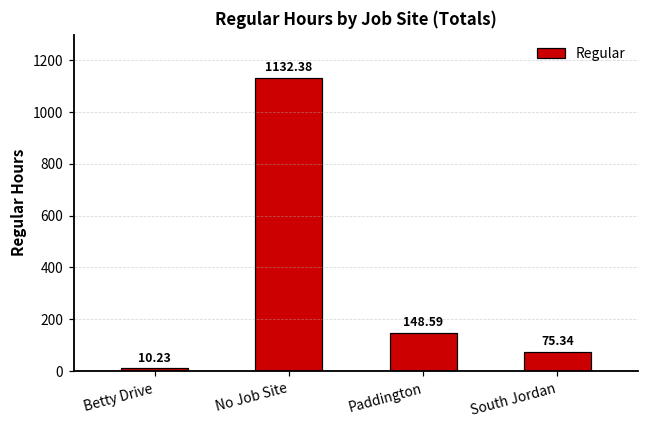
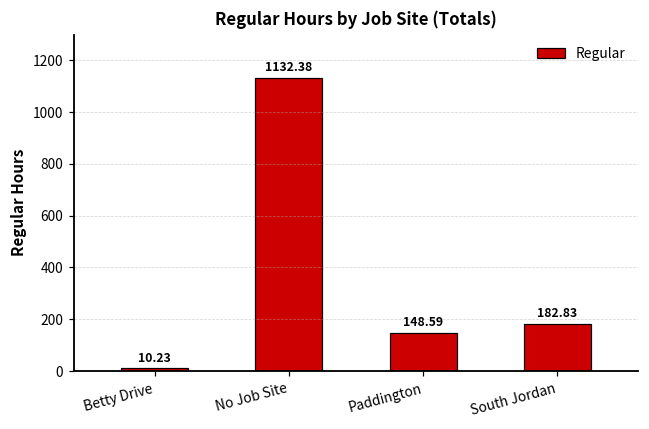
South Jordan: 75.34 -> 182.83
